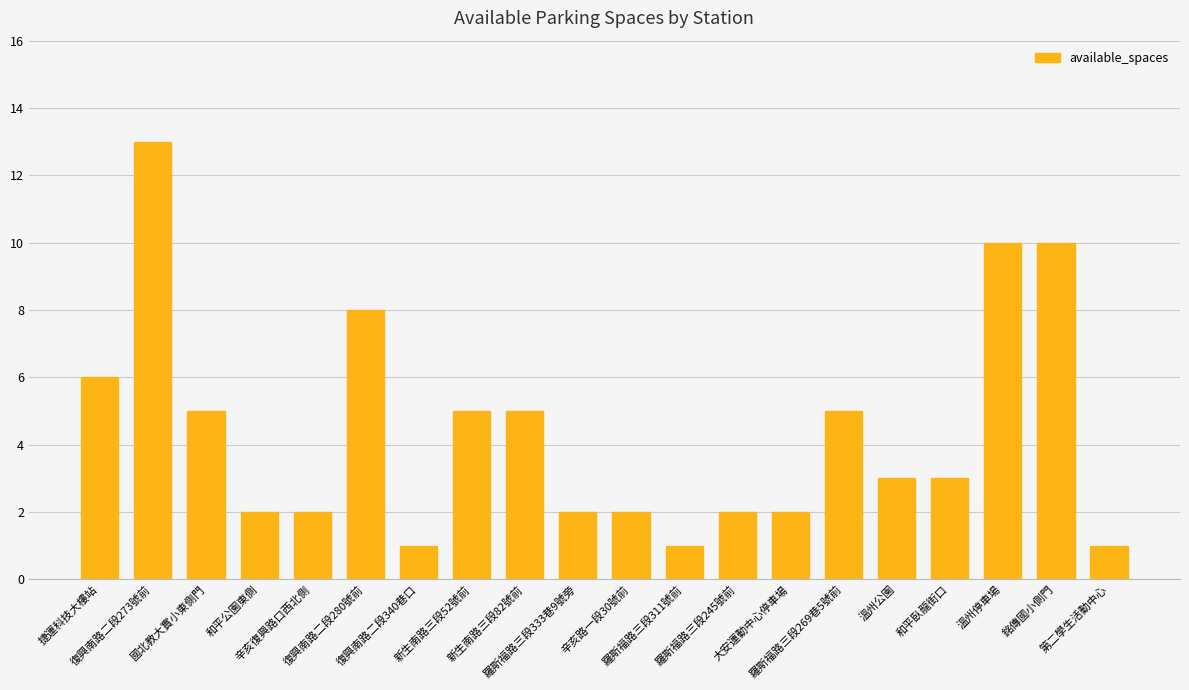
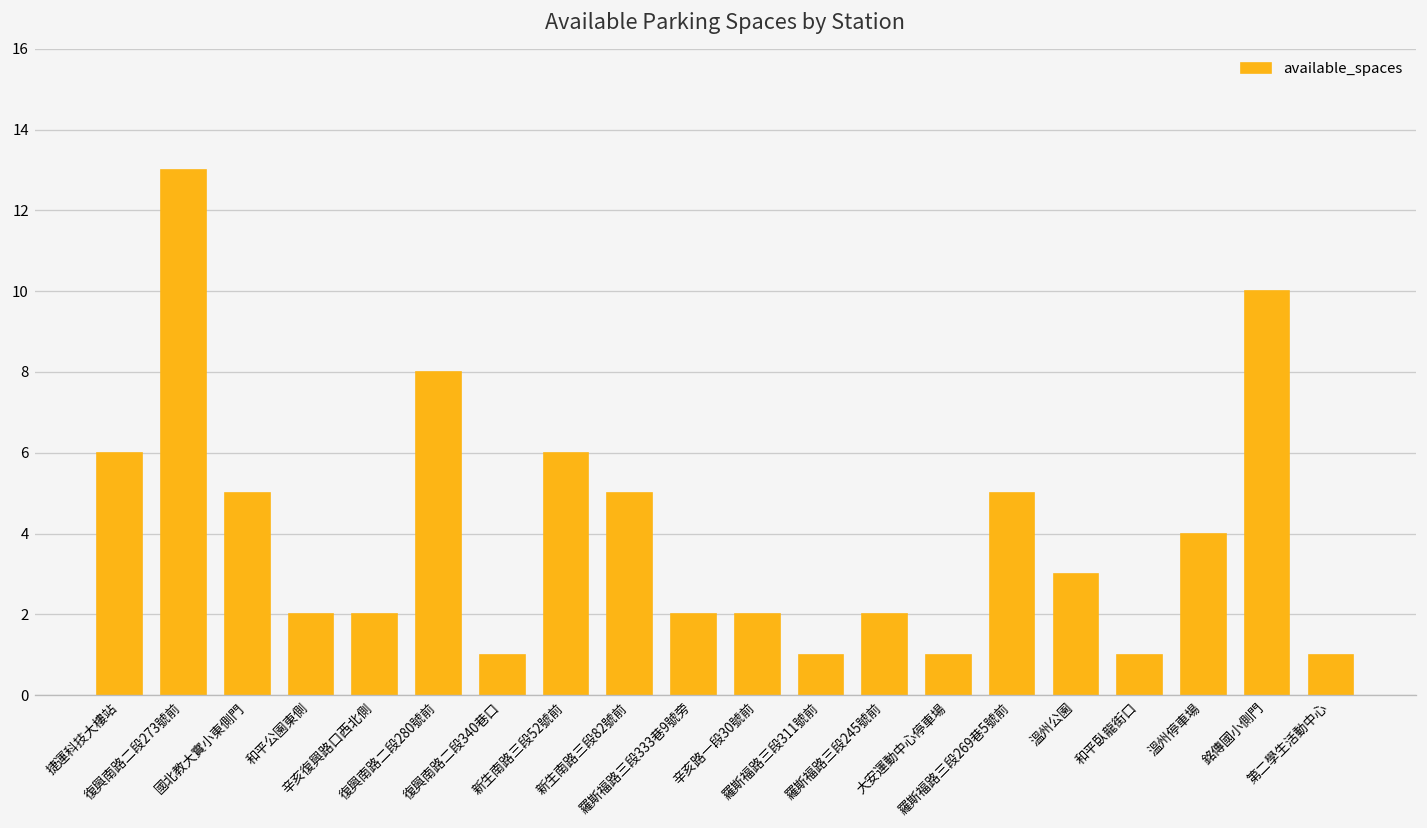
新生南路三段52號前: 5 -> 6
大安運動中心停車場: 2 -> 1
和平臥龍街口: 3 -> 1
溫州停車場: 10 -> 4
